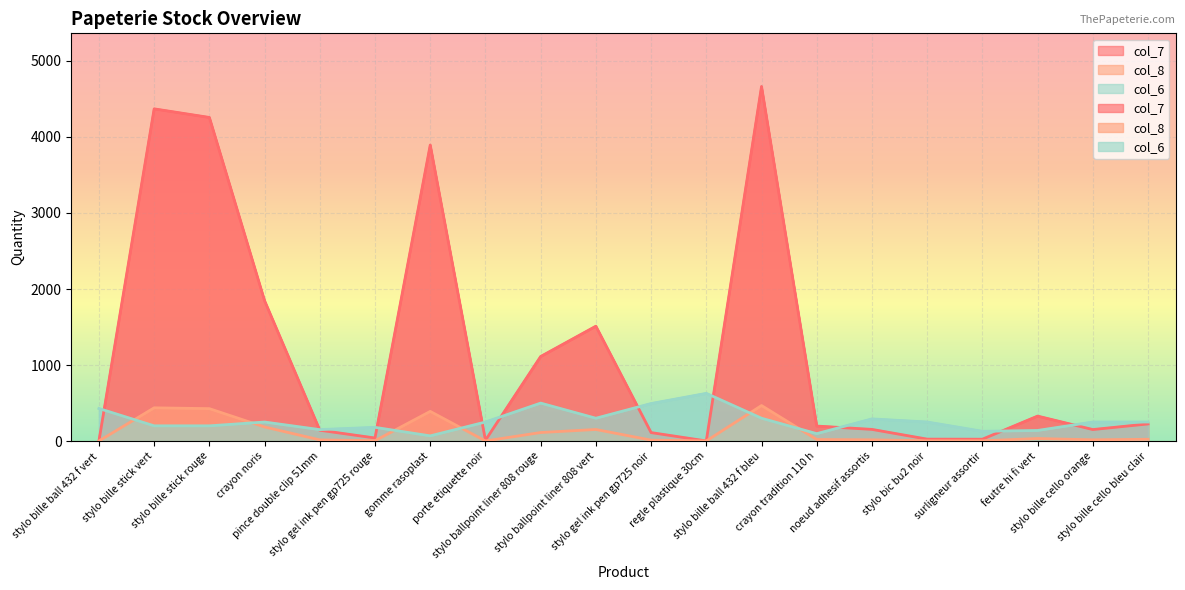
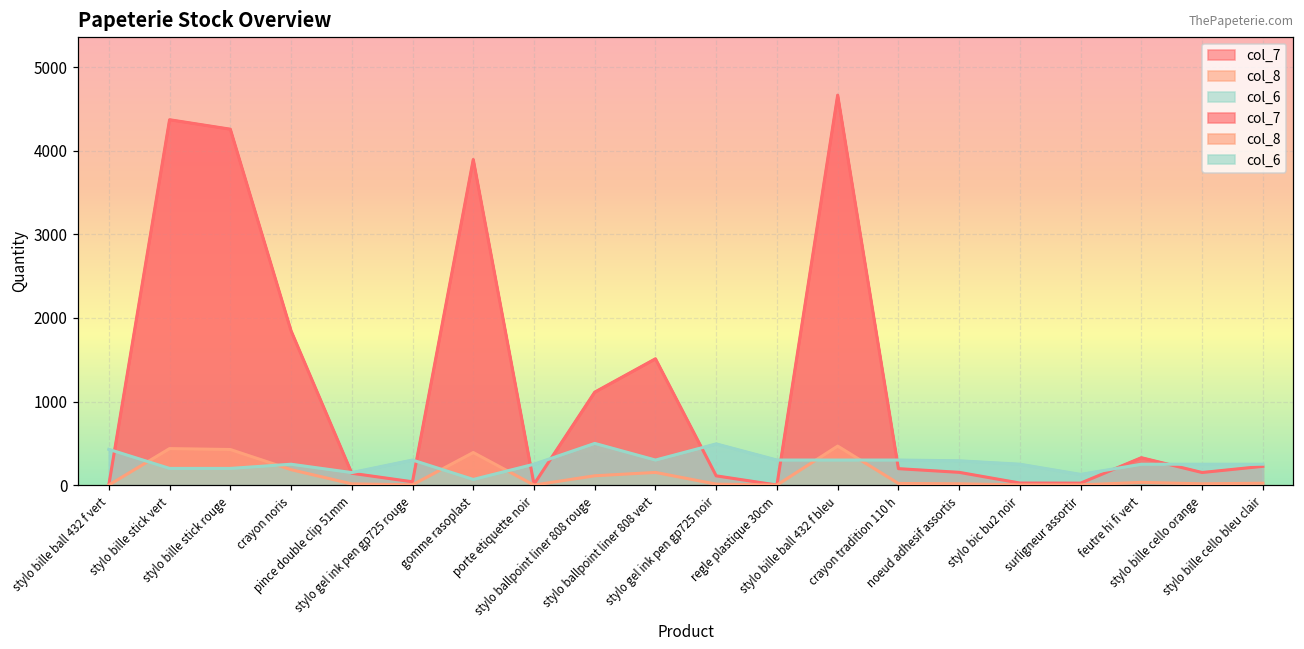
col_6, stylo gel ink pen gp725 rouge: 200 -> 300
col_6, regle plastique 30cm: 600 -> 300
col_6, crayon tradition 110 h: 100 -> 300
col_6, feutre hi fi vert: 100 -> 300
